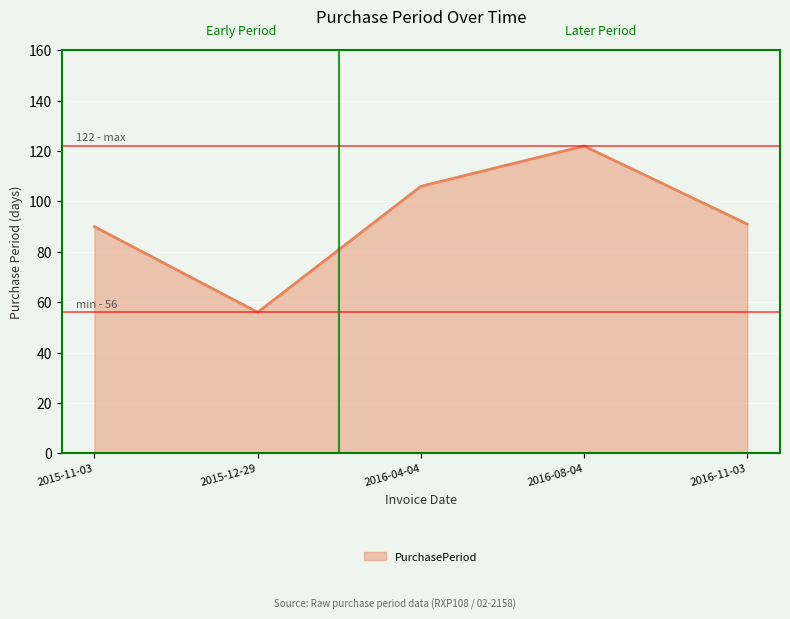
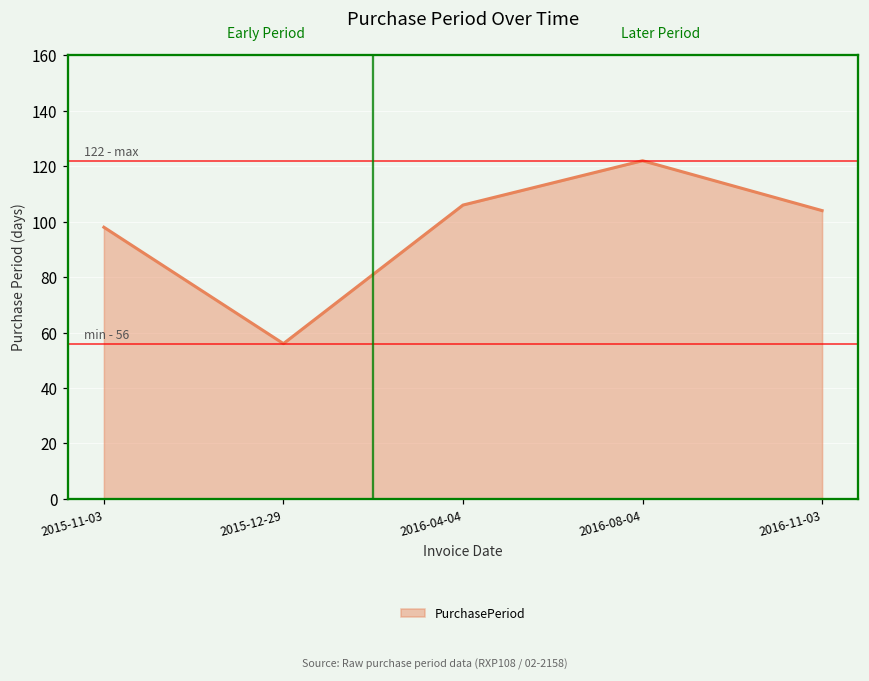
2015-11-03: 90 -> 98
2016-11-03: 91 -> 104
